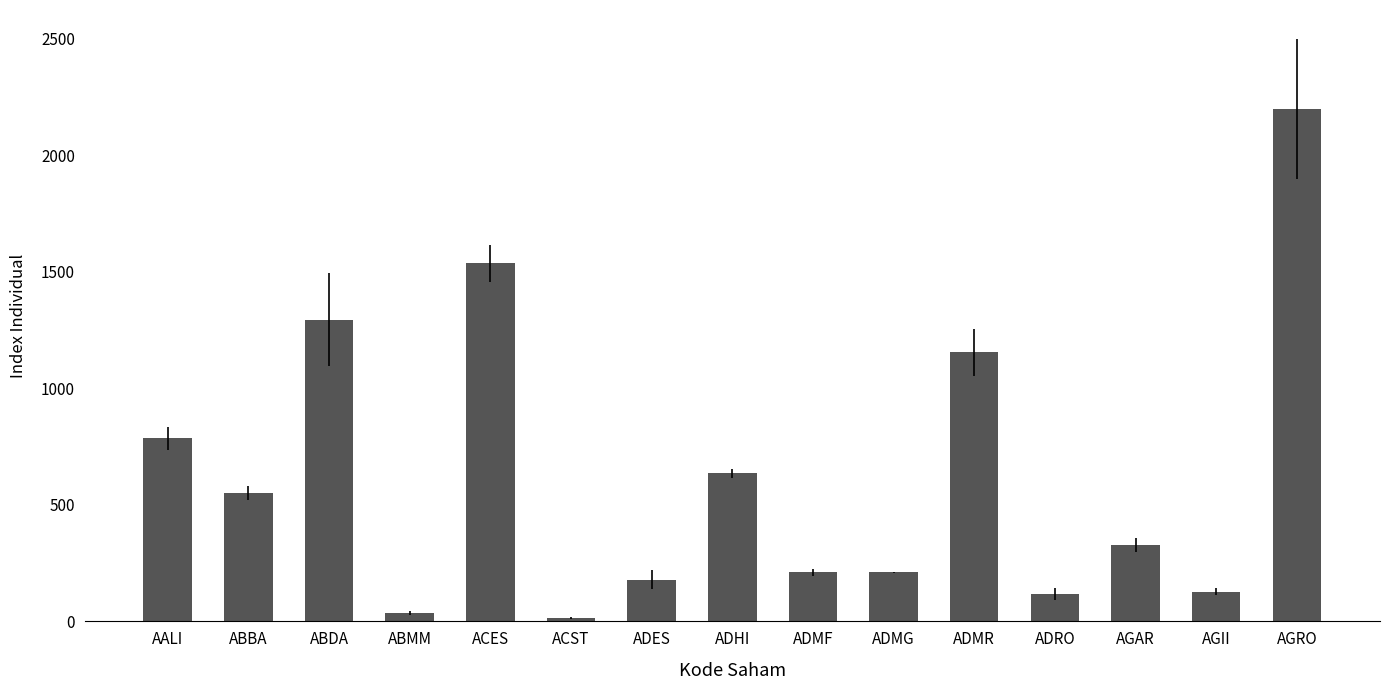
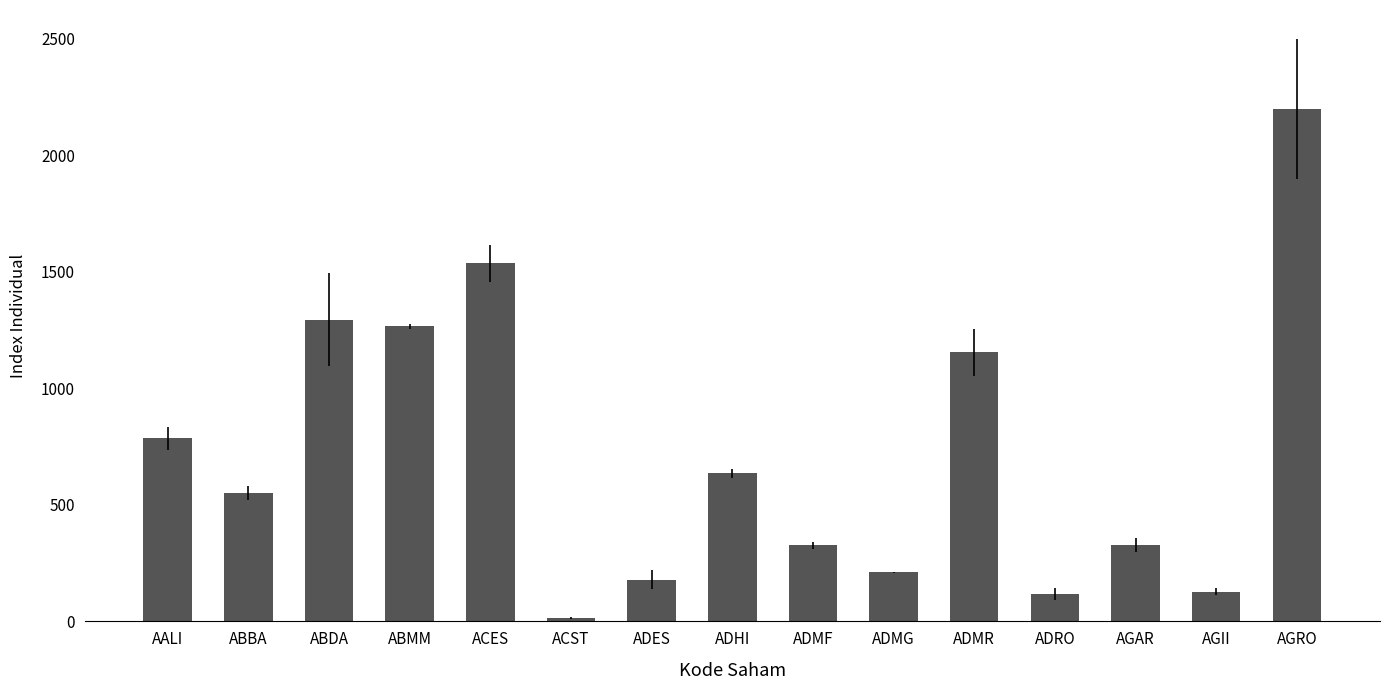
ABMM: 40 -> 1270
ADMF: 210 -> 330
